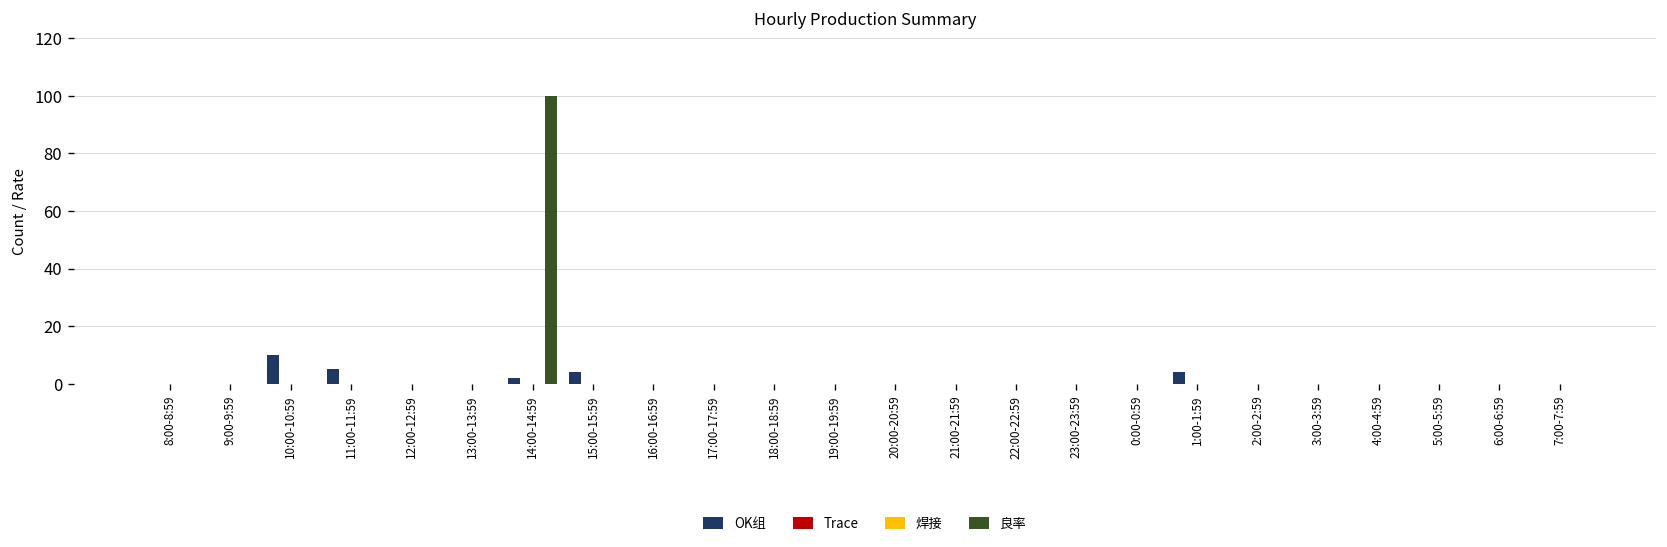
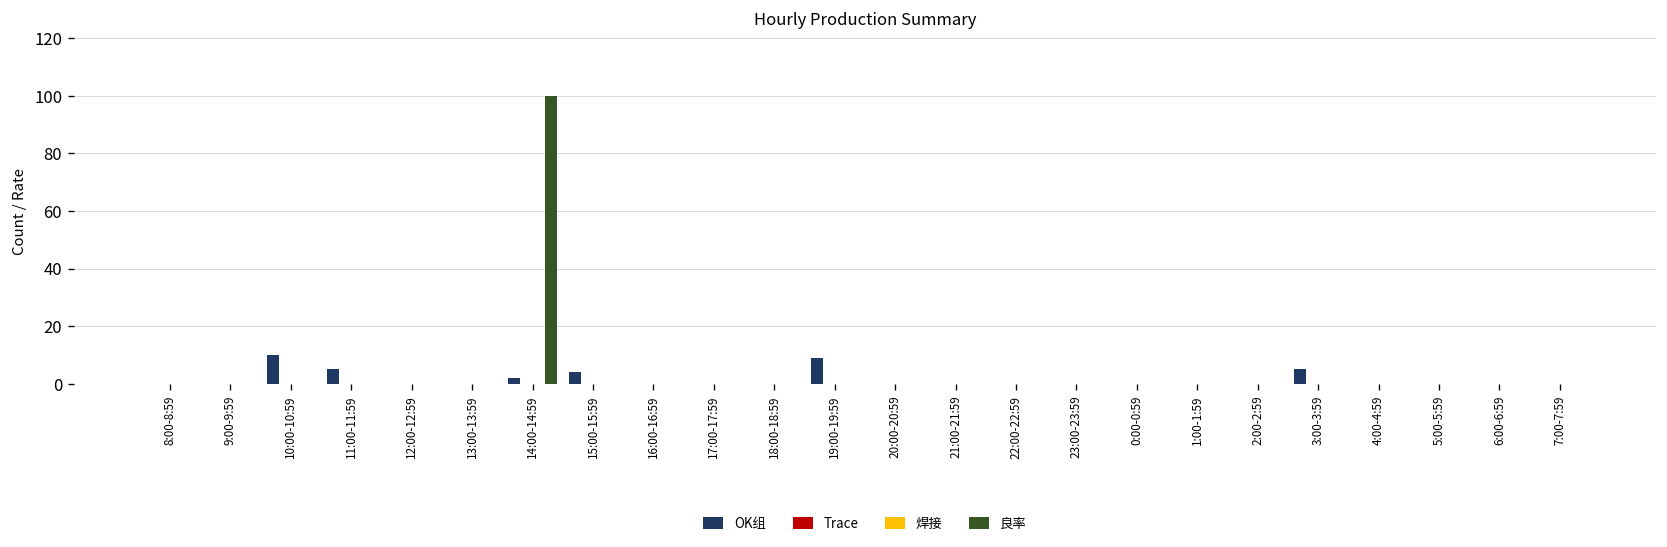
OK组, 19:00-19:59: 0 -> 9
OK组, 1:00-1:59: 4 -> 0
OK组, 3:00-3:59: 0 -> 5
